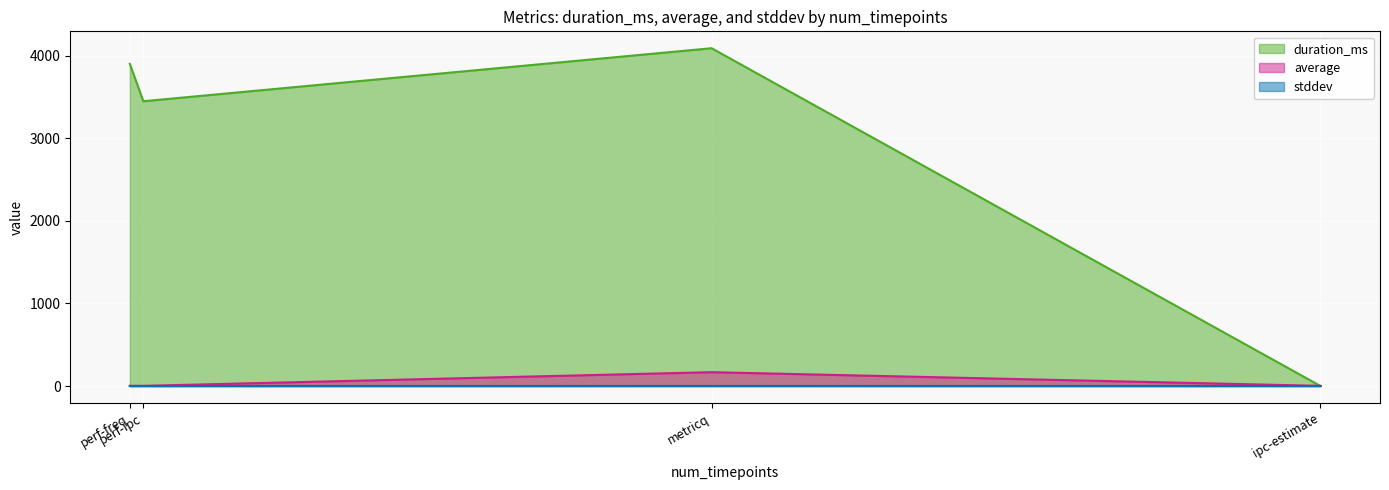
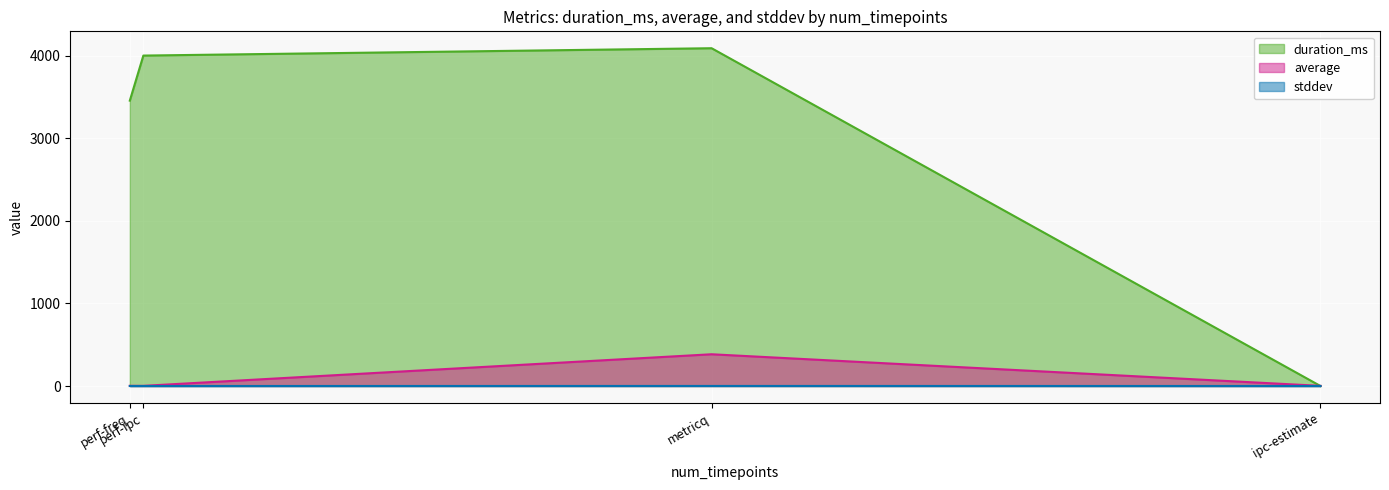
duration_ms, perf-freq: 3900 -> 3500
duration_ms, perf-ipc: 3400 -> 4000
average, metricq: 200 -> 400
